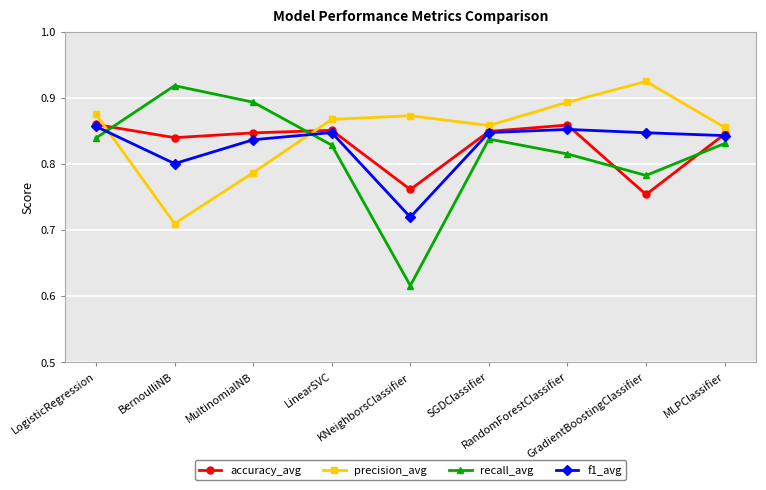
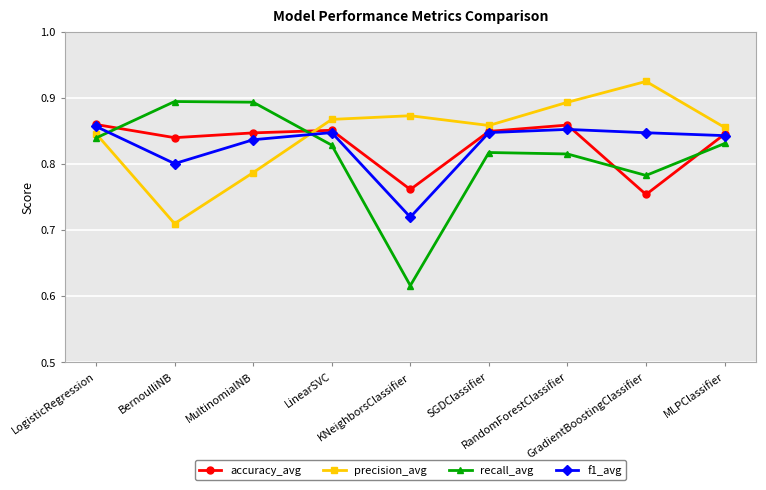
precision_avg, LogisticRegression: 0.88 -> 0.85
recall_avg, BernoulliNB: 0.92 -> 0.89
recall_avg, SGDClassifier: 0.84 -> 0.82
